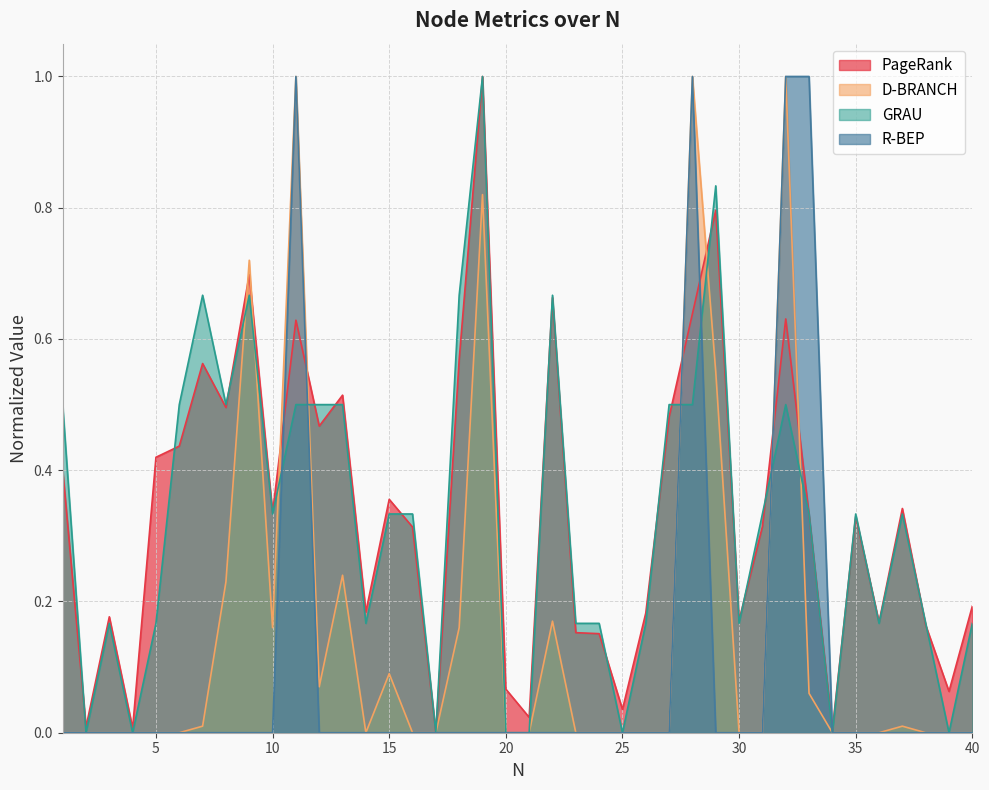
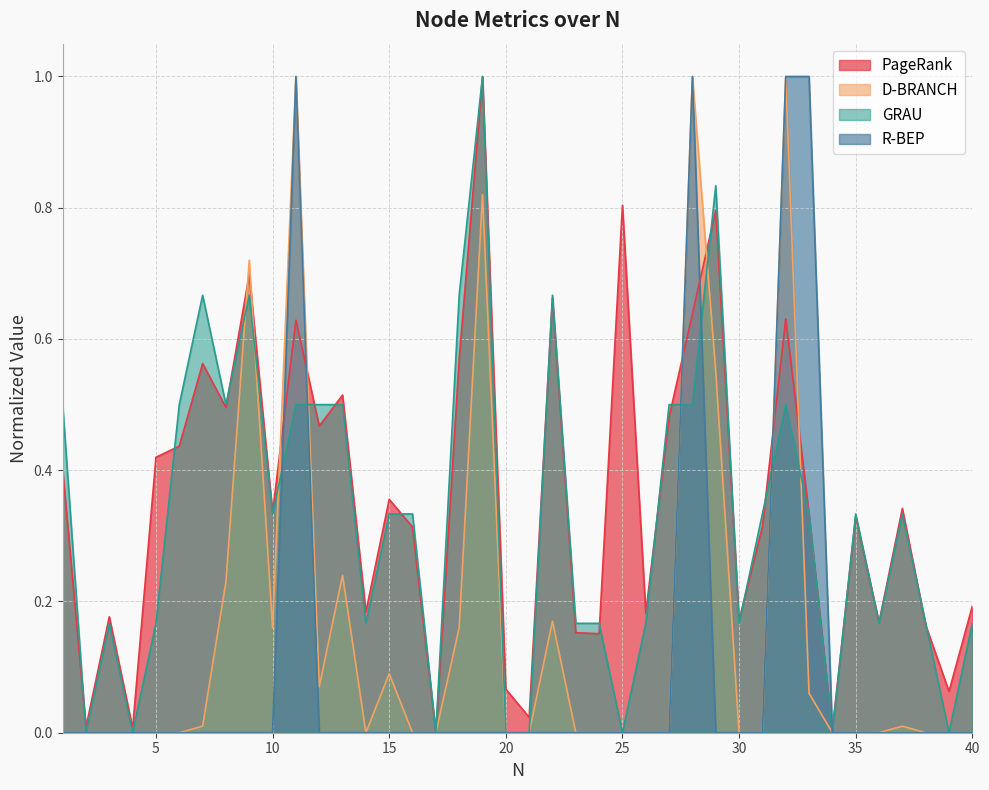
PageRank, 25: 0.04 -> 0.80
